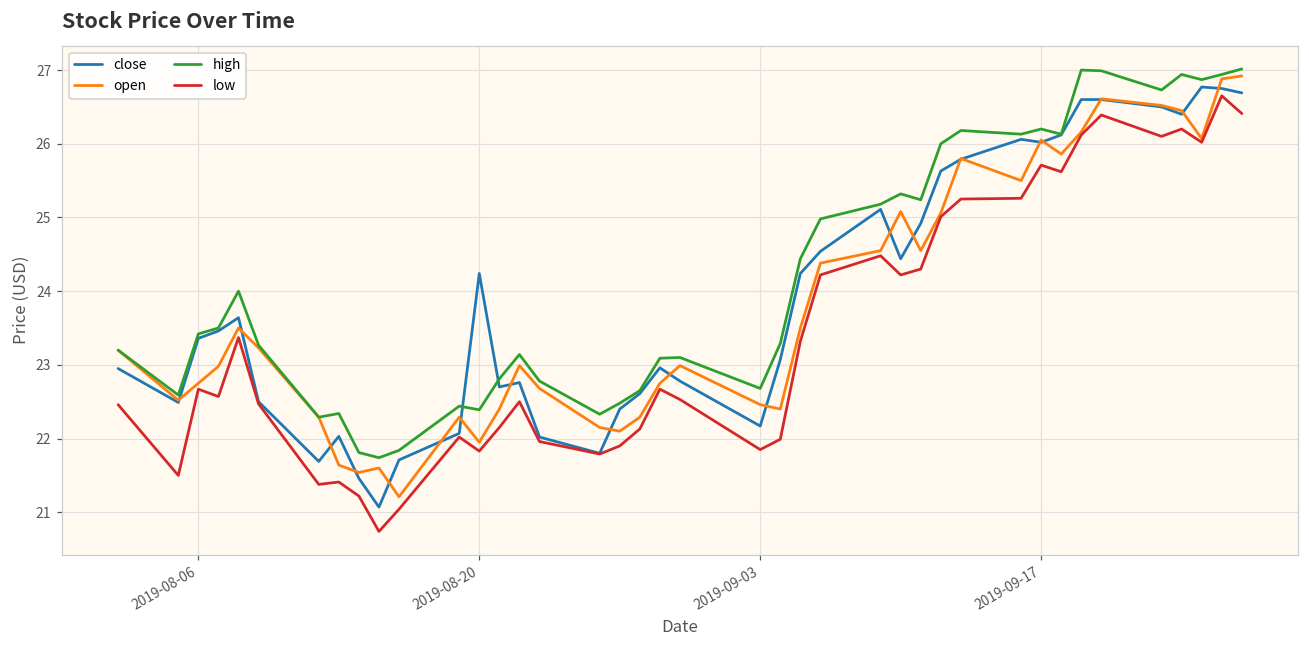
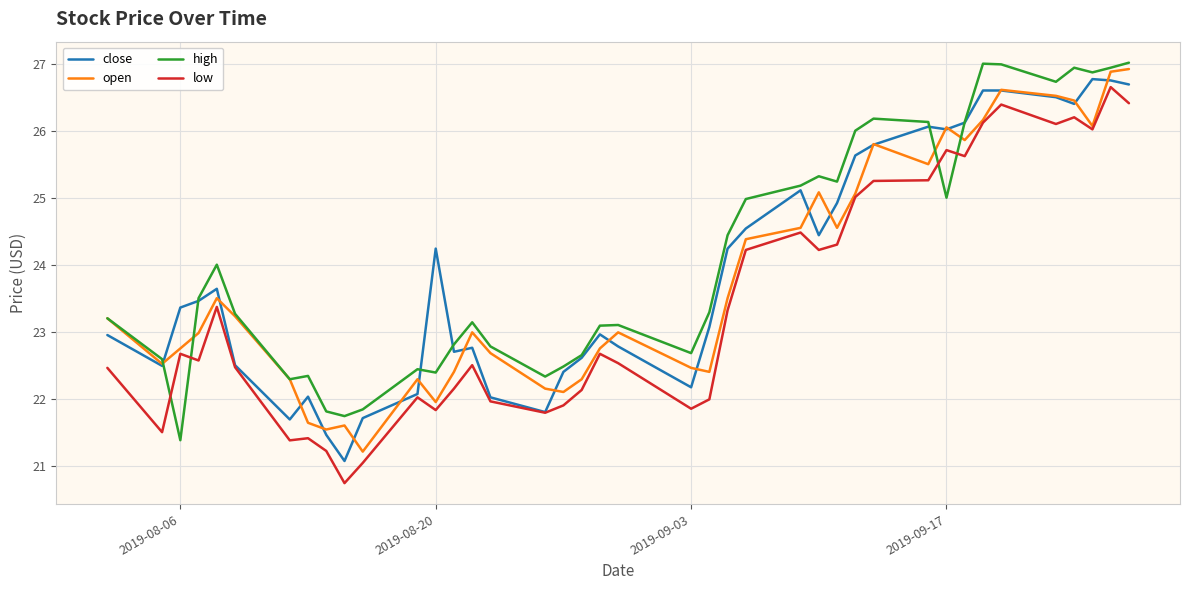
high, 2019-08-06: 23.4 -> 21.4
high, 2019-09-17: 26.2 -> 25.0
